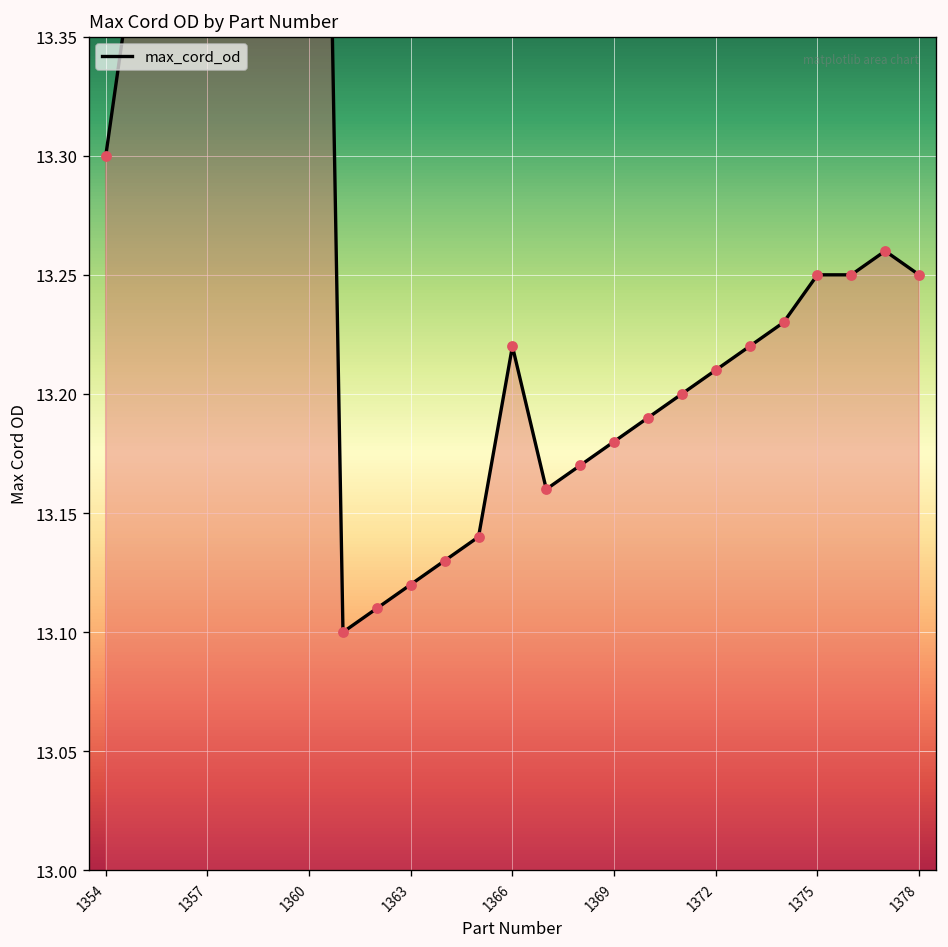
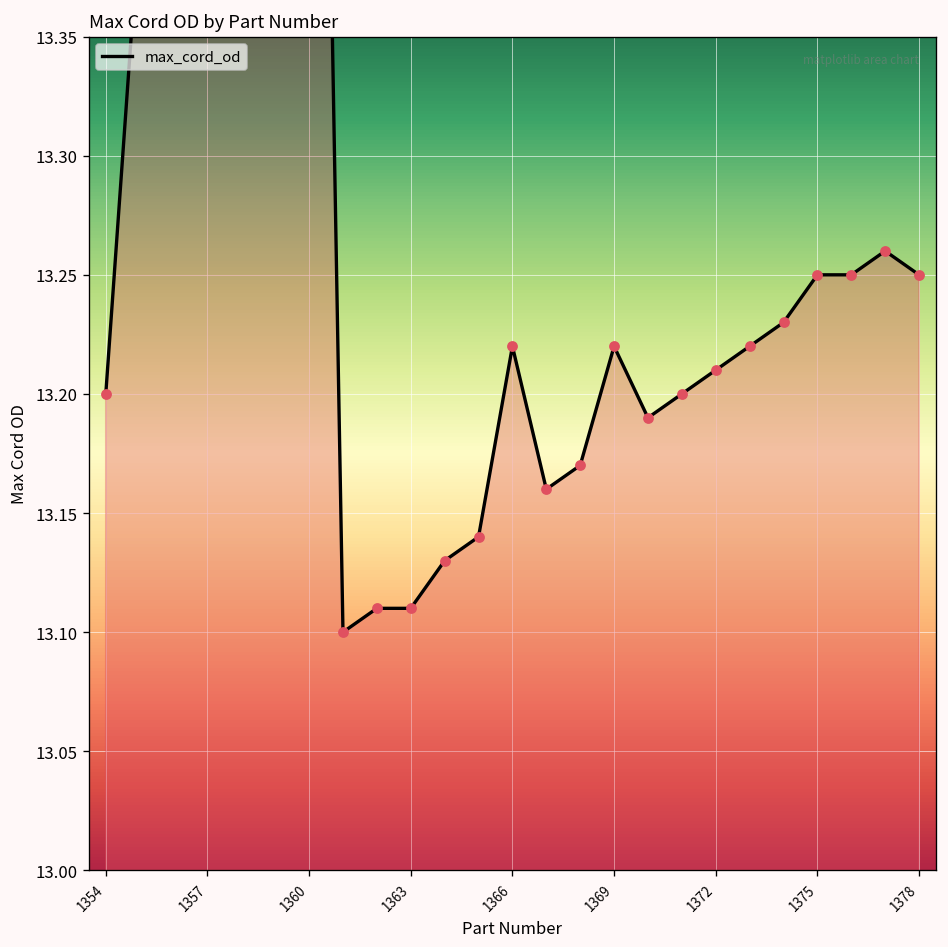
1354: 13.3 -> 13.2
1363: 13.12 -> 13.11
1369: 13.18 -> 13.22
